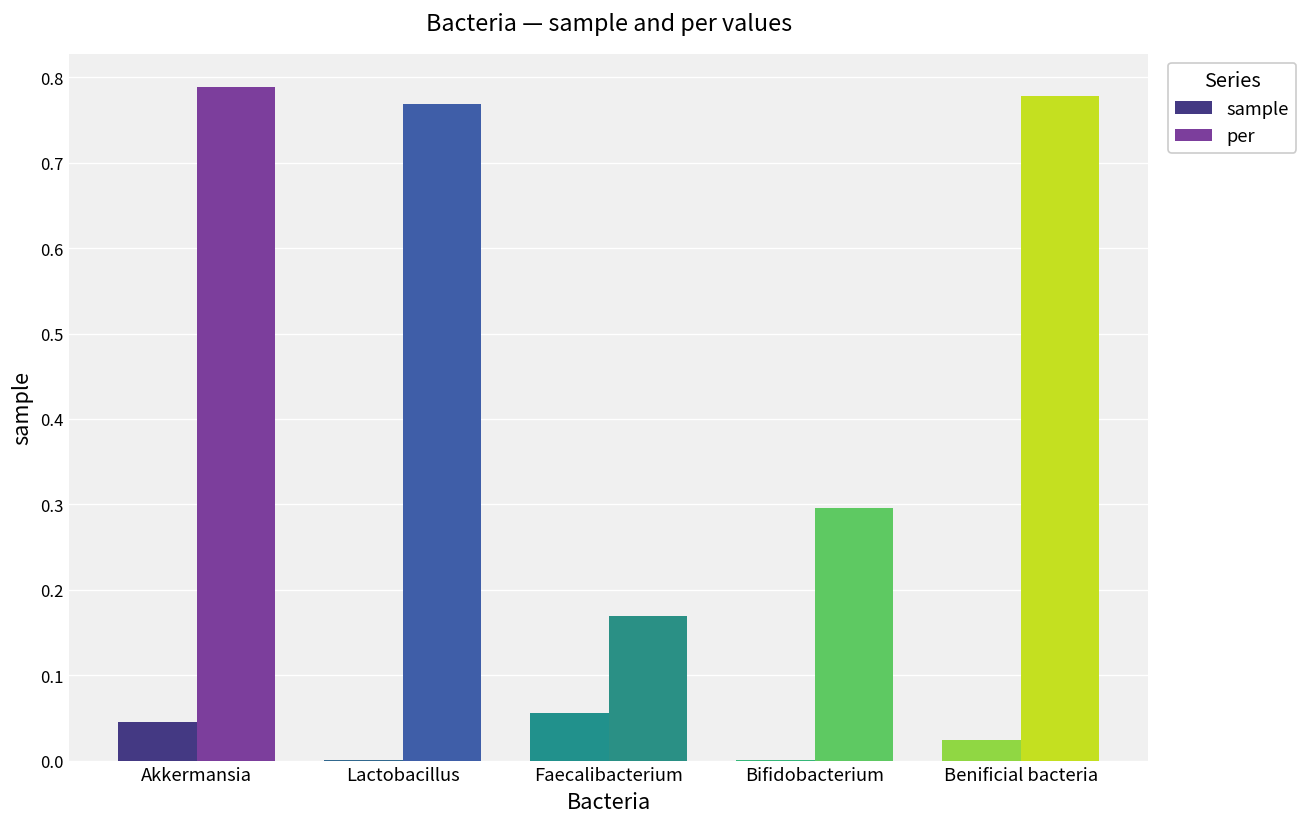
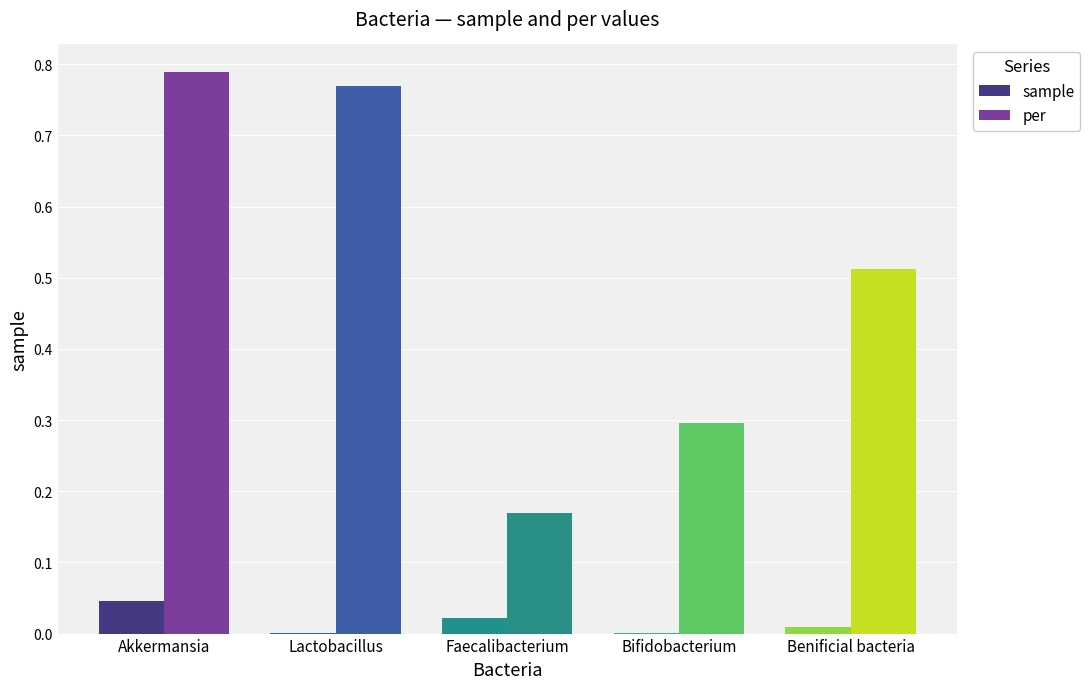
sample, Faecalibacterium: 0.06 -> 0.02
sample, Benificial bacteria: 0.02 -> 0.01
per, Benificial bacteria: 0.78 -> 0.51
